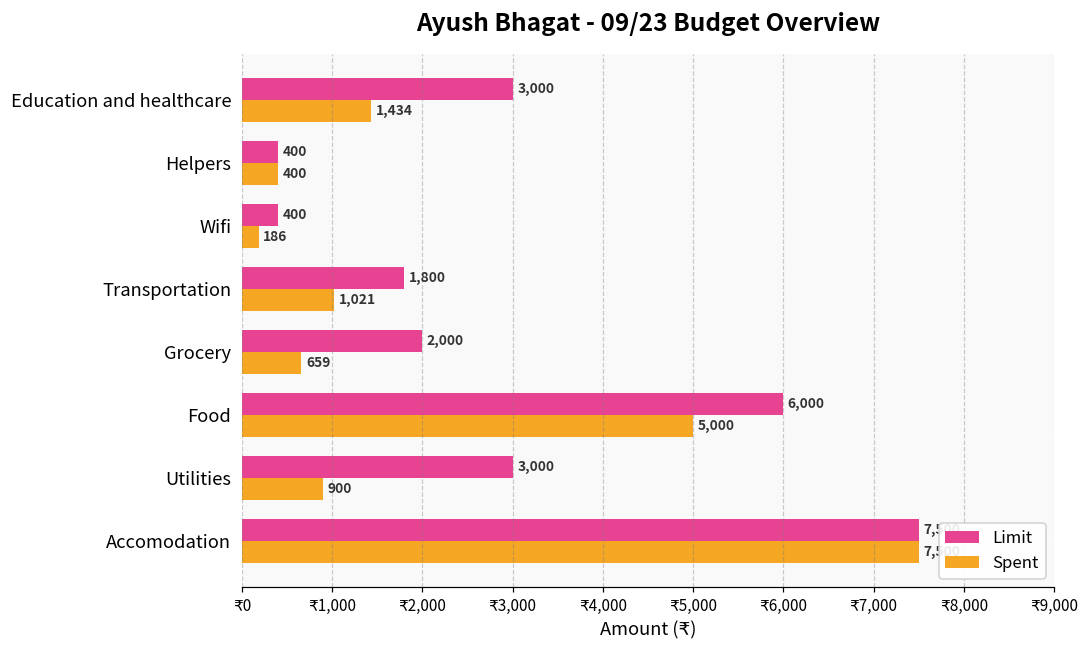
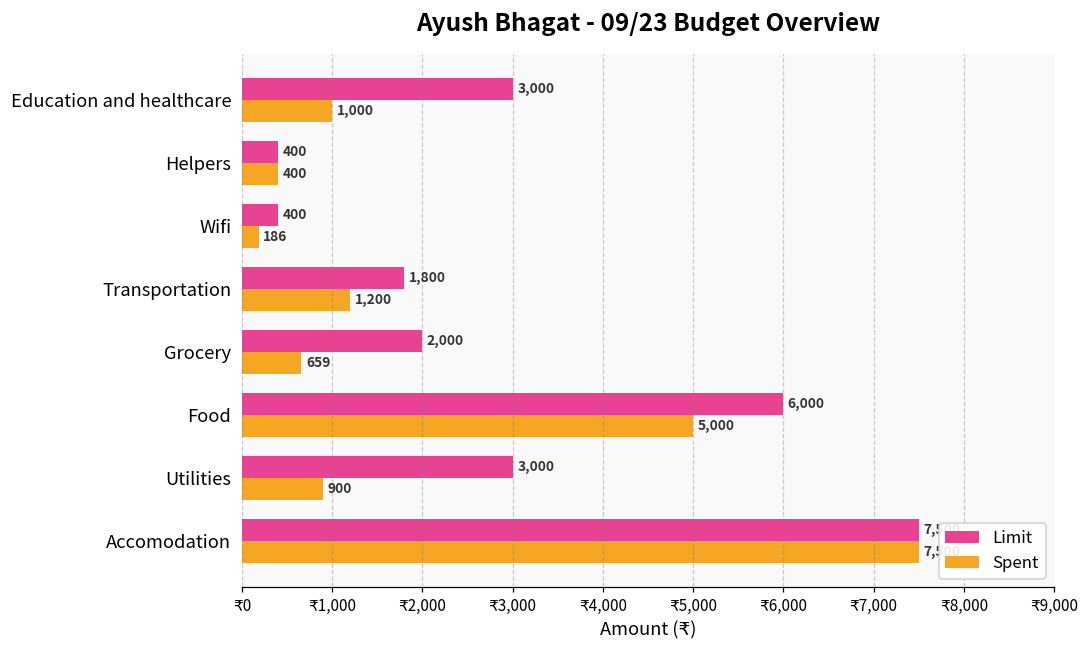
Spent, Education and healthcare: 1,434 -> 1,000
Spent, Transportation: 1,021 -> 1,200
